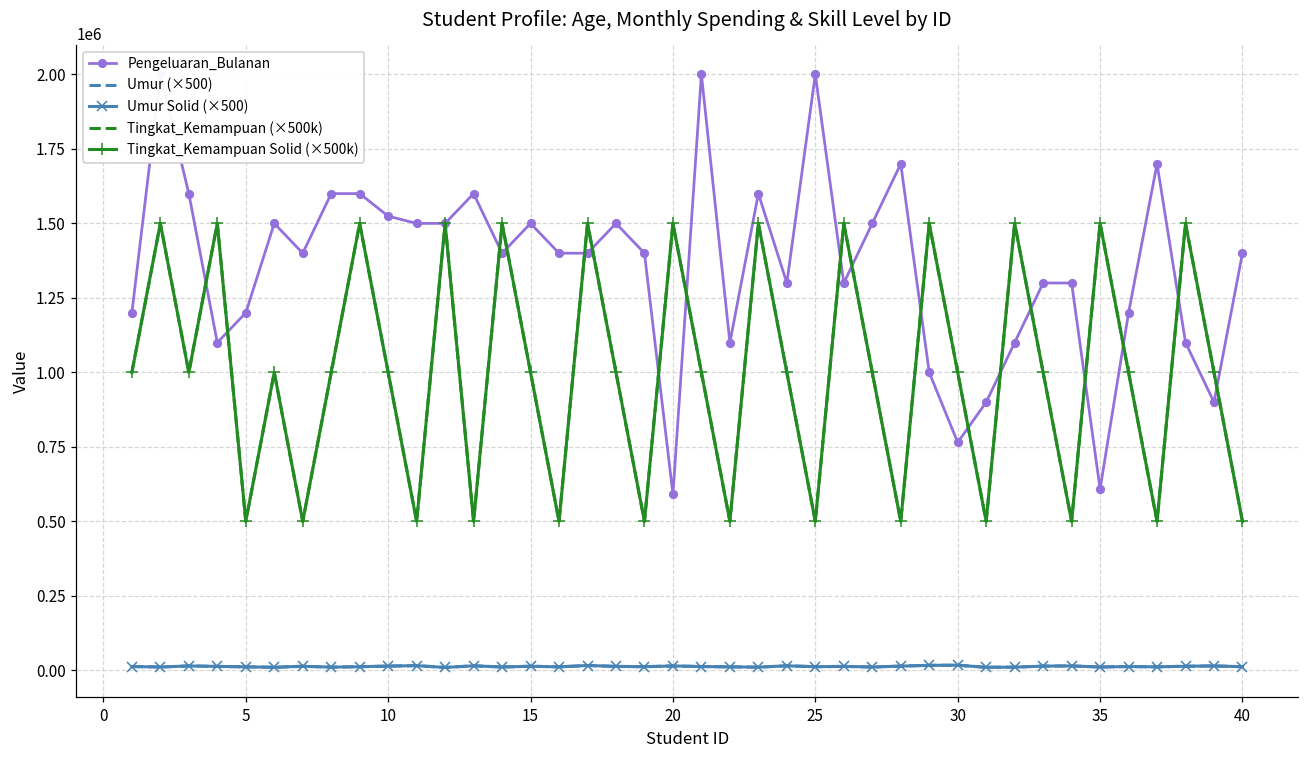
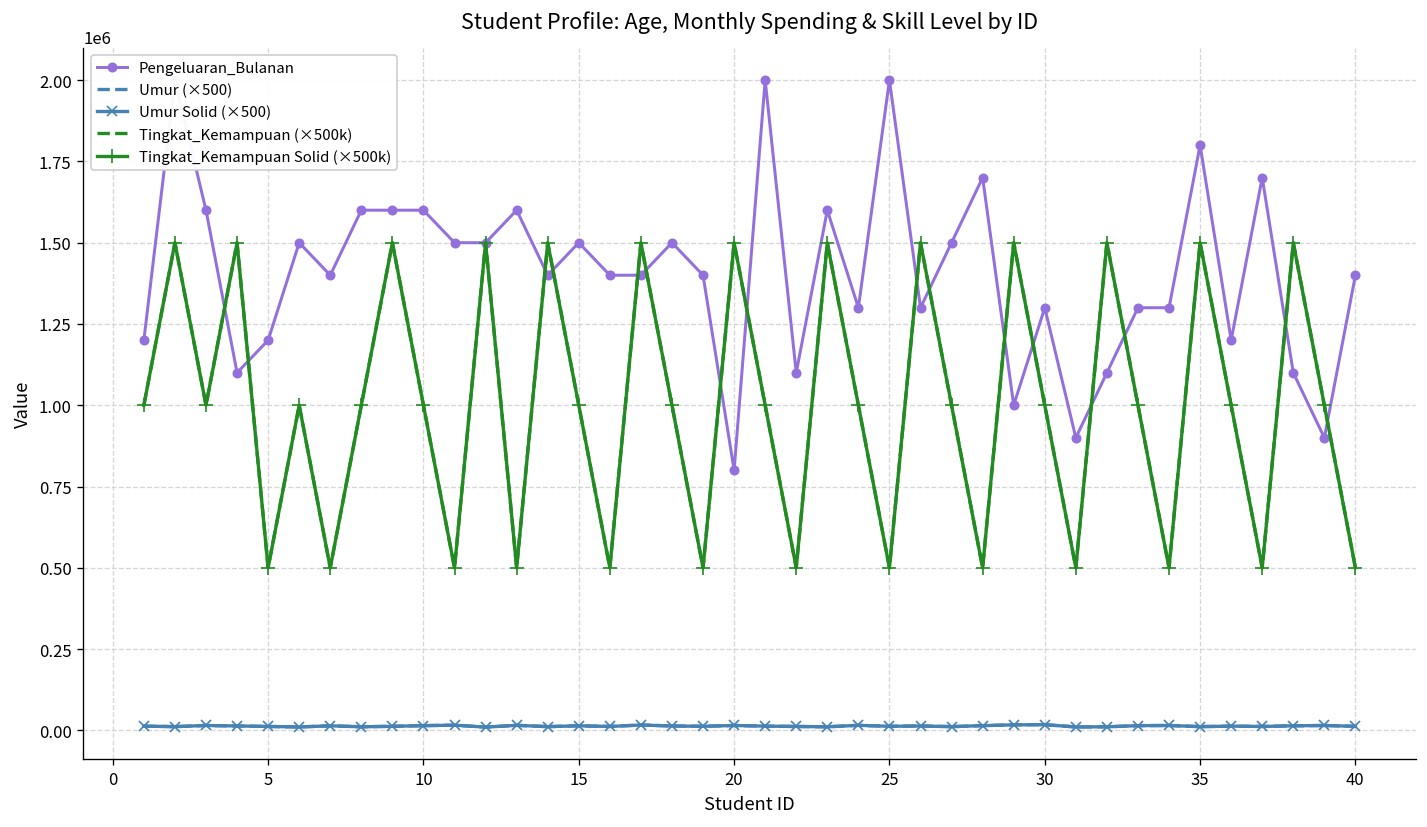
Pengeluaran_Bulanan, 10: 1520000 -> 1600000
Pengeluaran_Bulanan, 20: 590000 -> 800000
Pengeluaran_Bulanan, 30: 760000 -> 1300000
Pengeluaran_Bulanan, 35: 610000 -> 1800000
